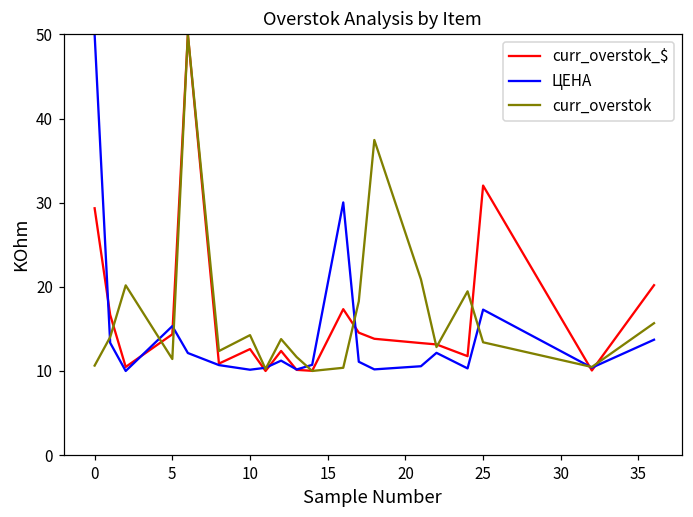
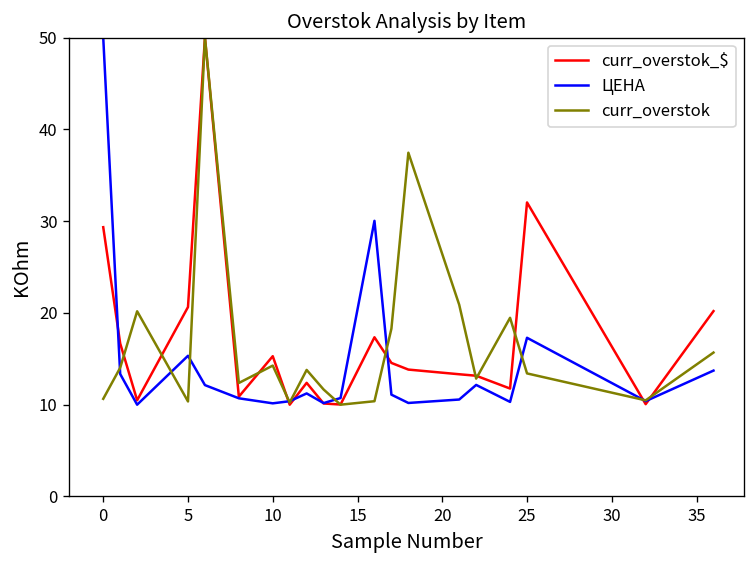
curr_overstok_$, 5: 14 -> 21
curr_overstok, 5: 11 -> 10
curr_overstok_$, 10: 13 -> 15
